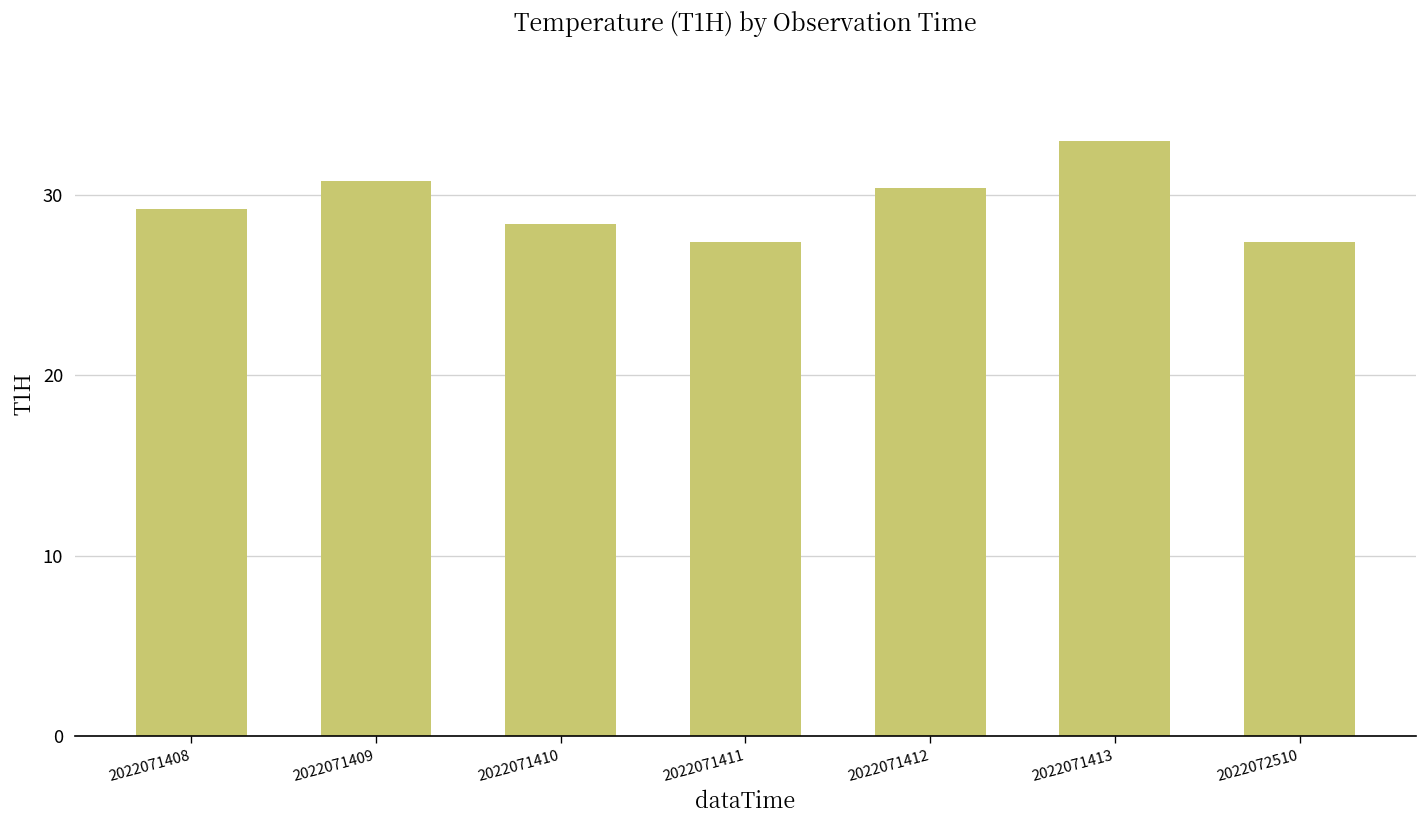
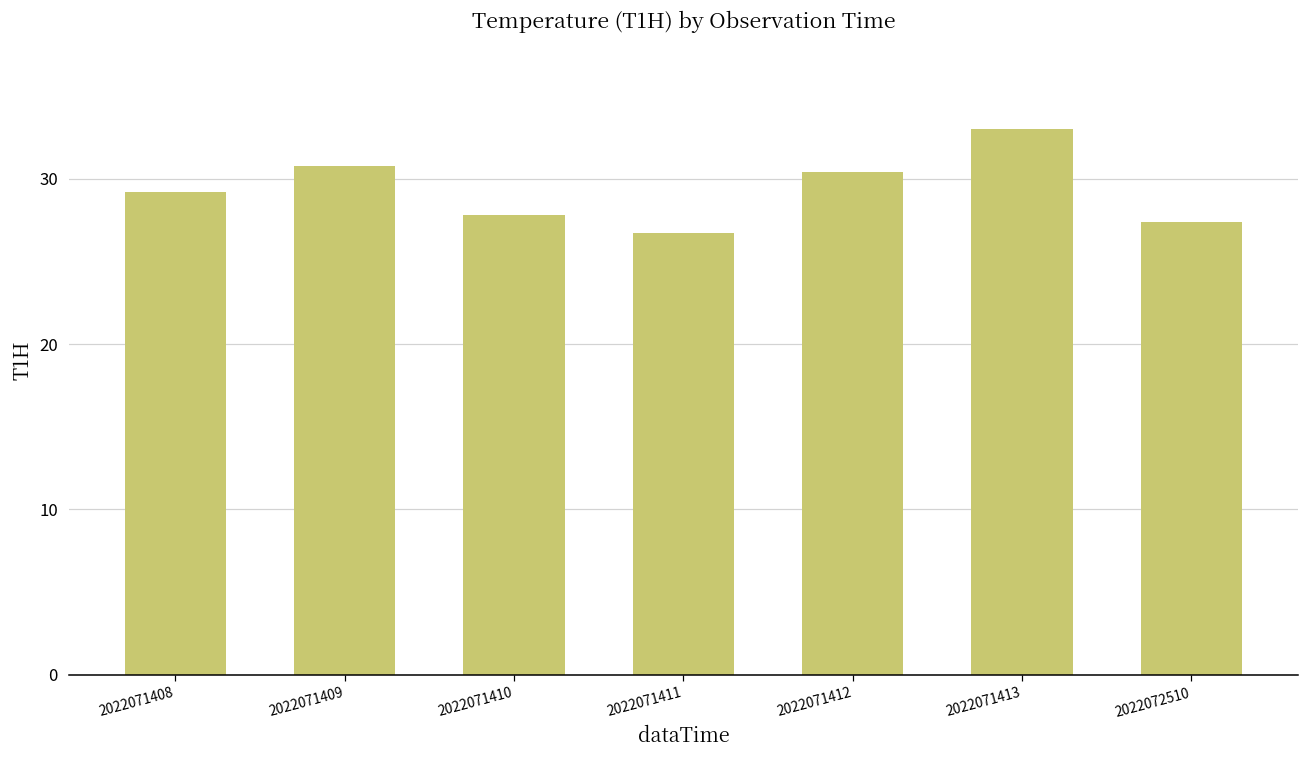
2022071410: 28.4 -> 27.8
2022071411: 27.4 -> 26.7
